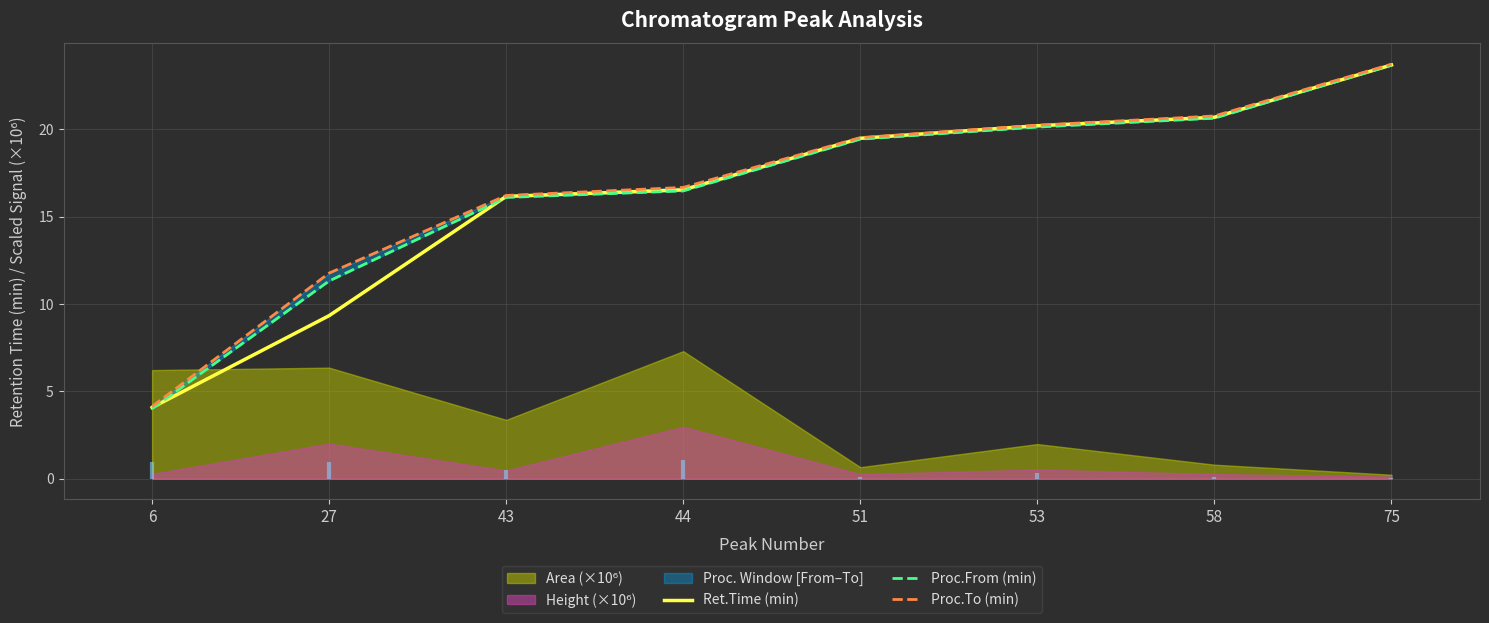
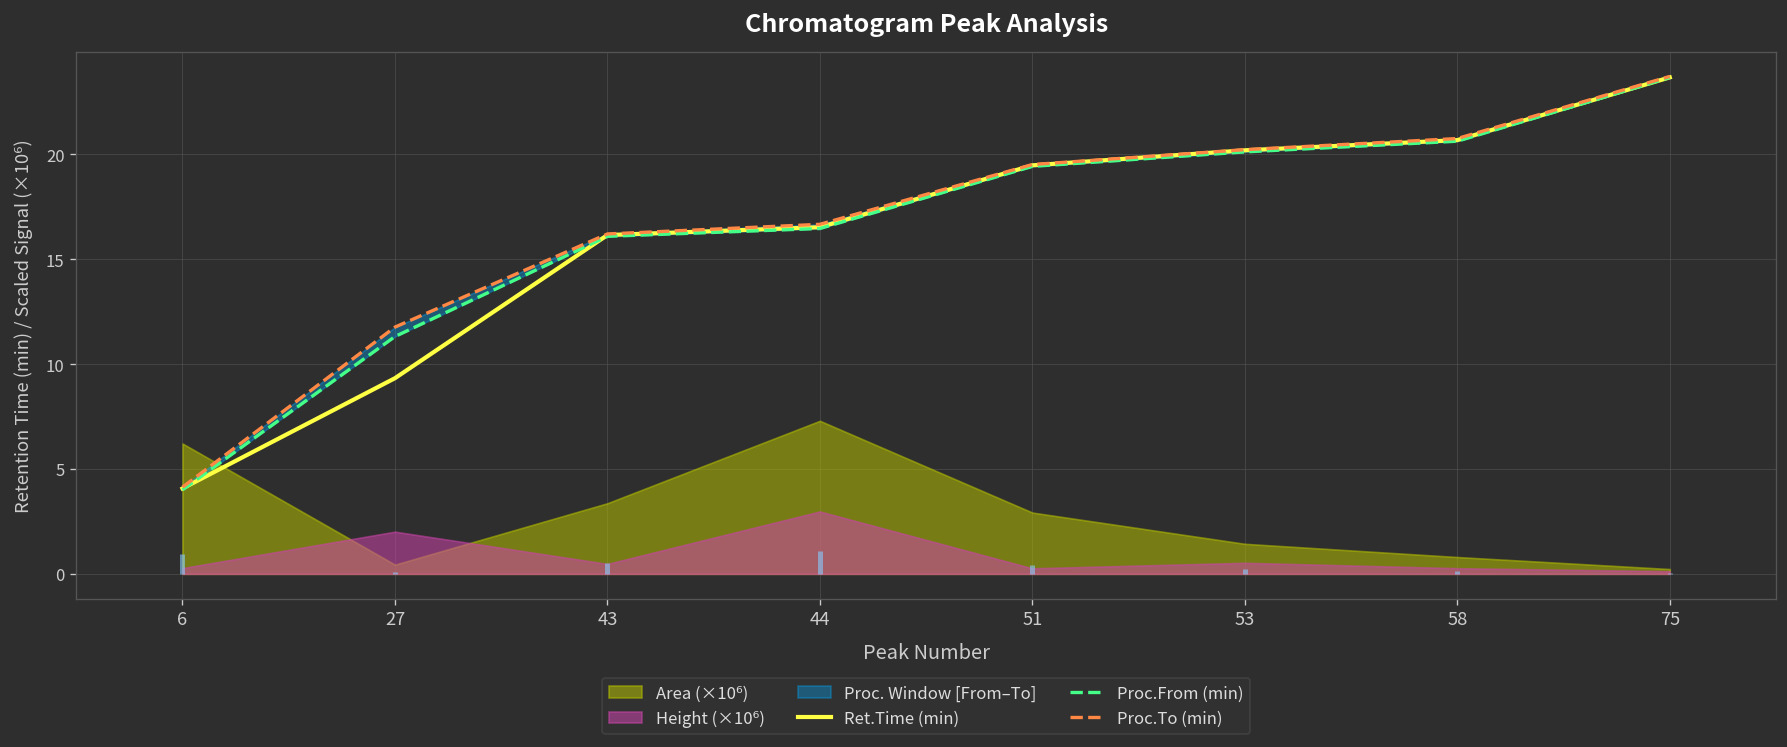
Area (×10⁶), 27: 6.4 -> 0.4
Area (×10⁶), 51: 0.7 -> 2.9
Area (×10⁶), 53: 2.0 -> 1.4
